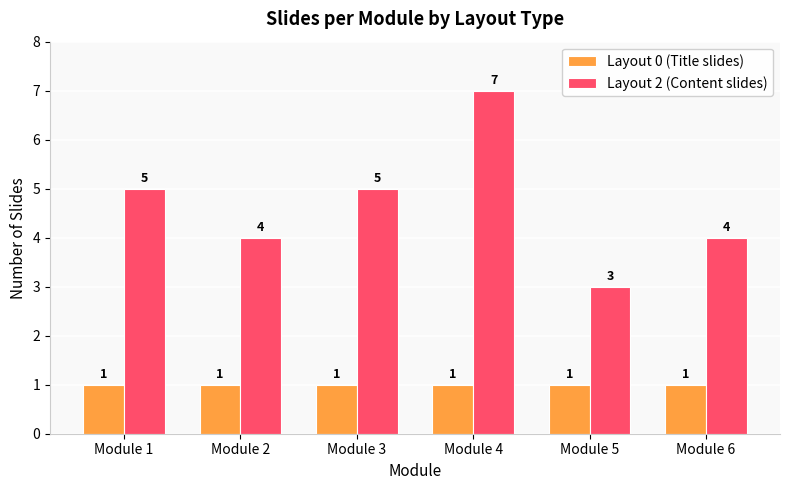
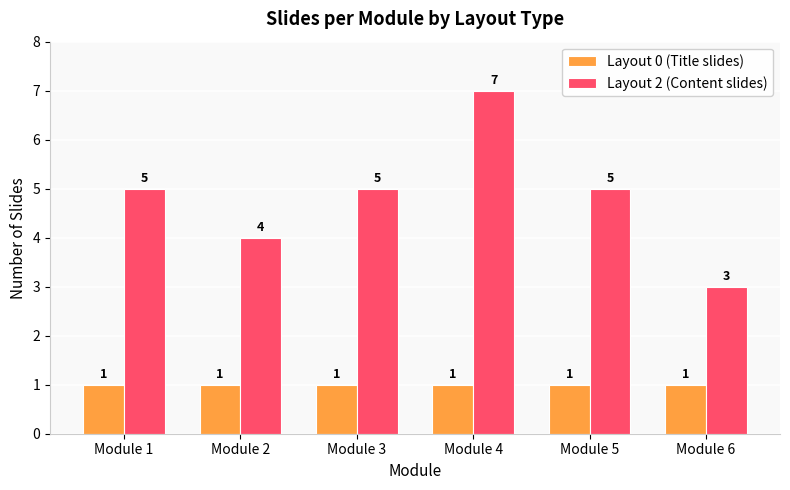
Layout 2 (Content slides), Module 5: 3 -> 5
Layout 2 (Content slides), Module 6: 4 -> 3
